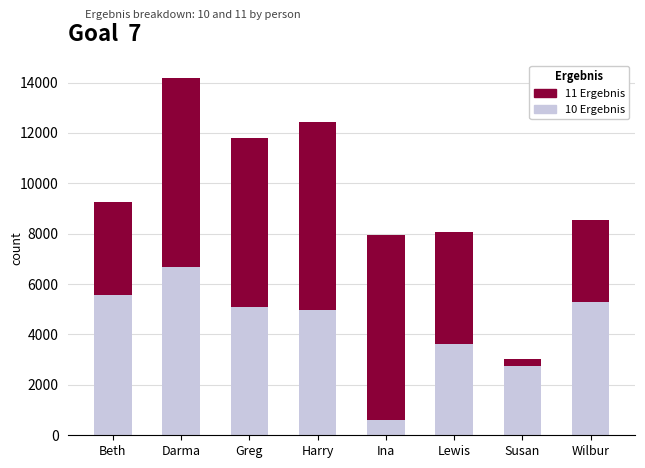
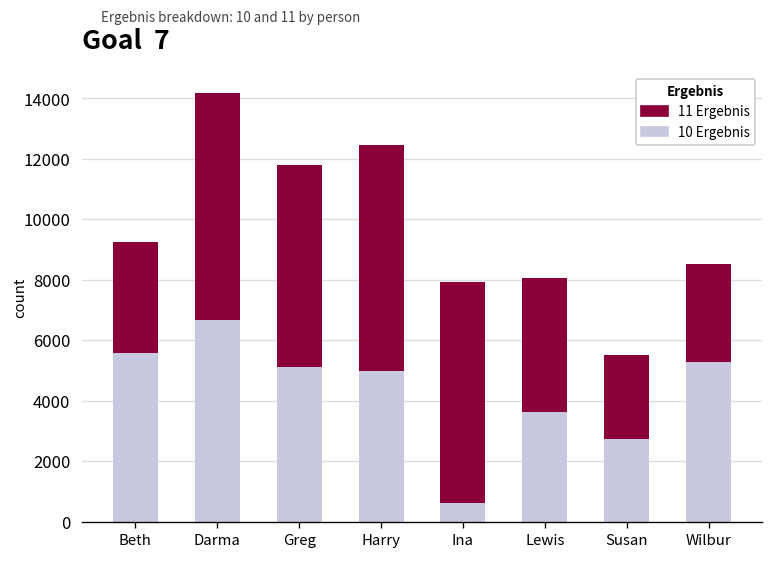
11 Ergebnis, Susan: 300 -> 2800
